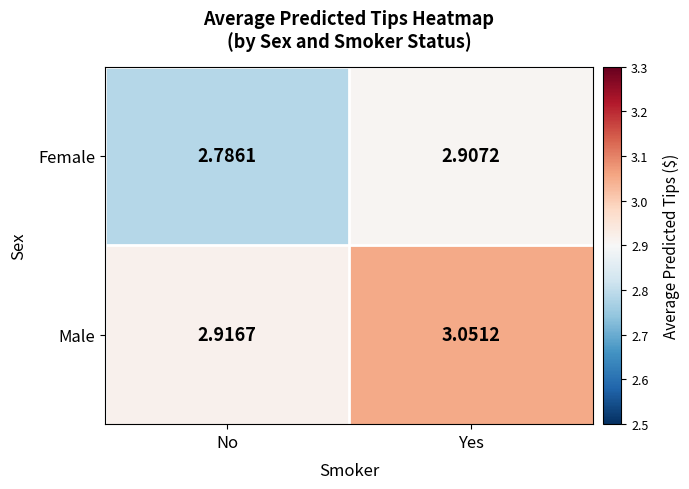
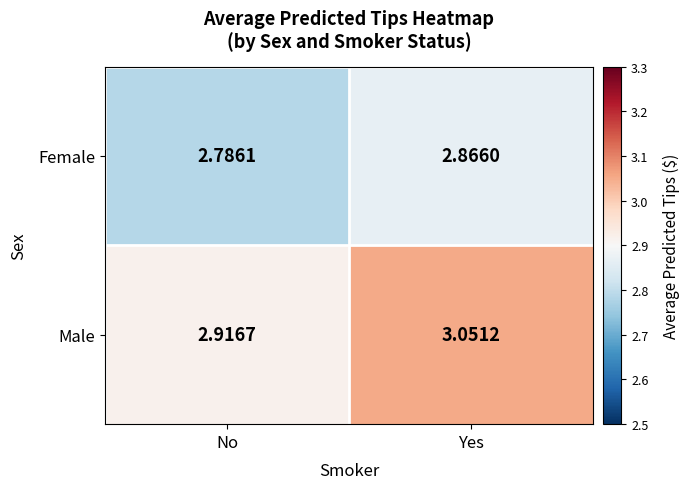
Female, Yes: 2.9072 -> 2.8660
